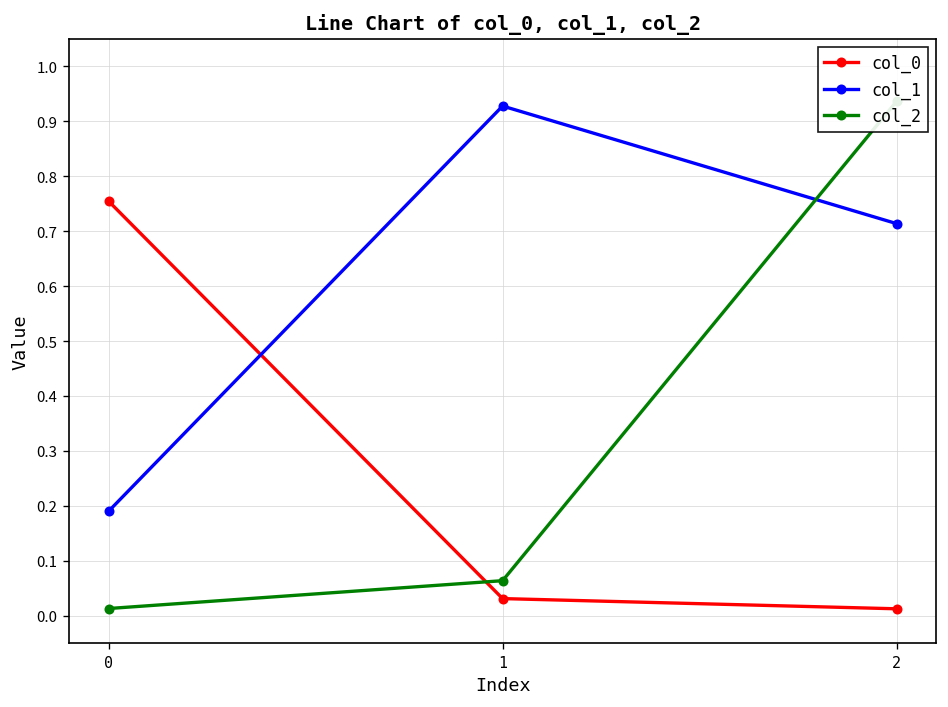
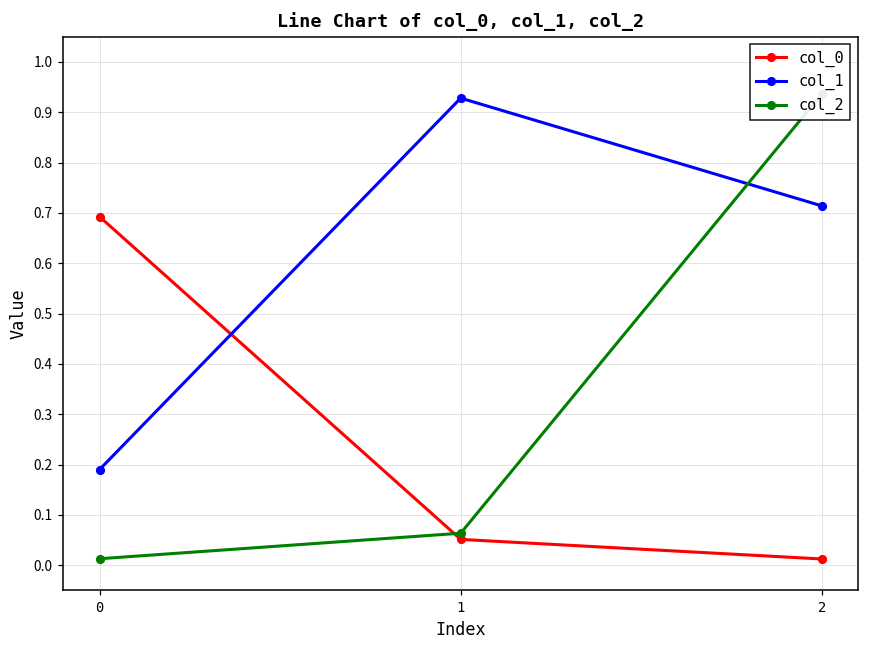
col_0, 0: 0.75 -> 0.69
col_0, 1: 0.03 -> 0.05
